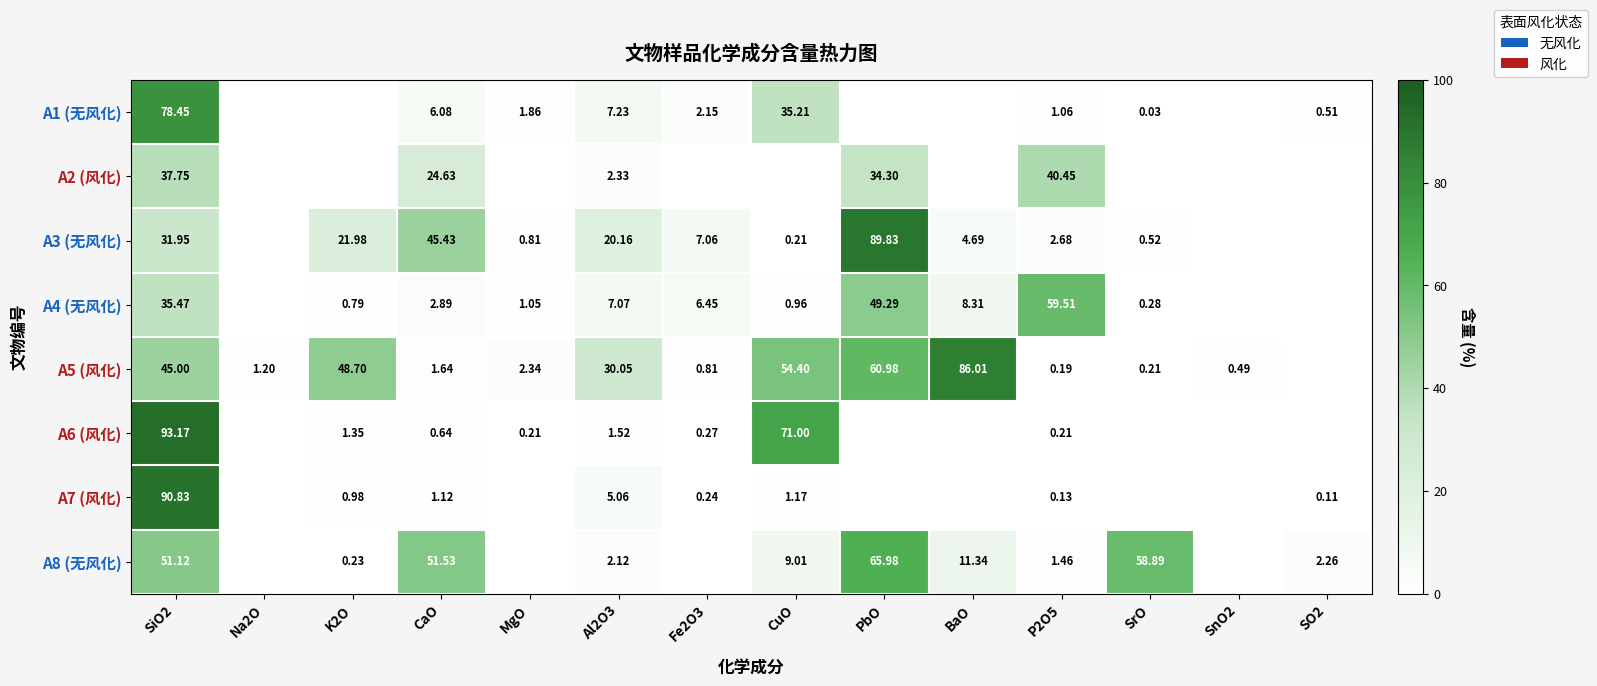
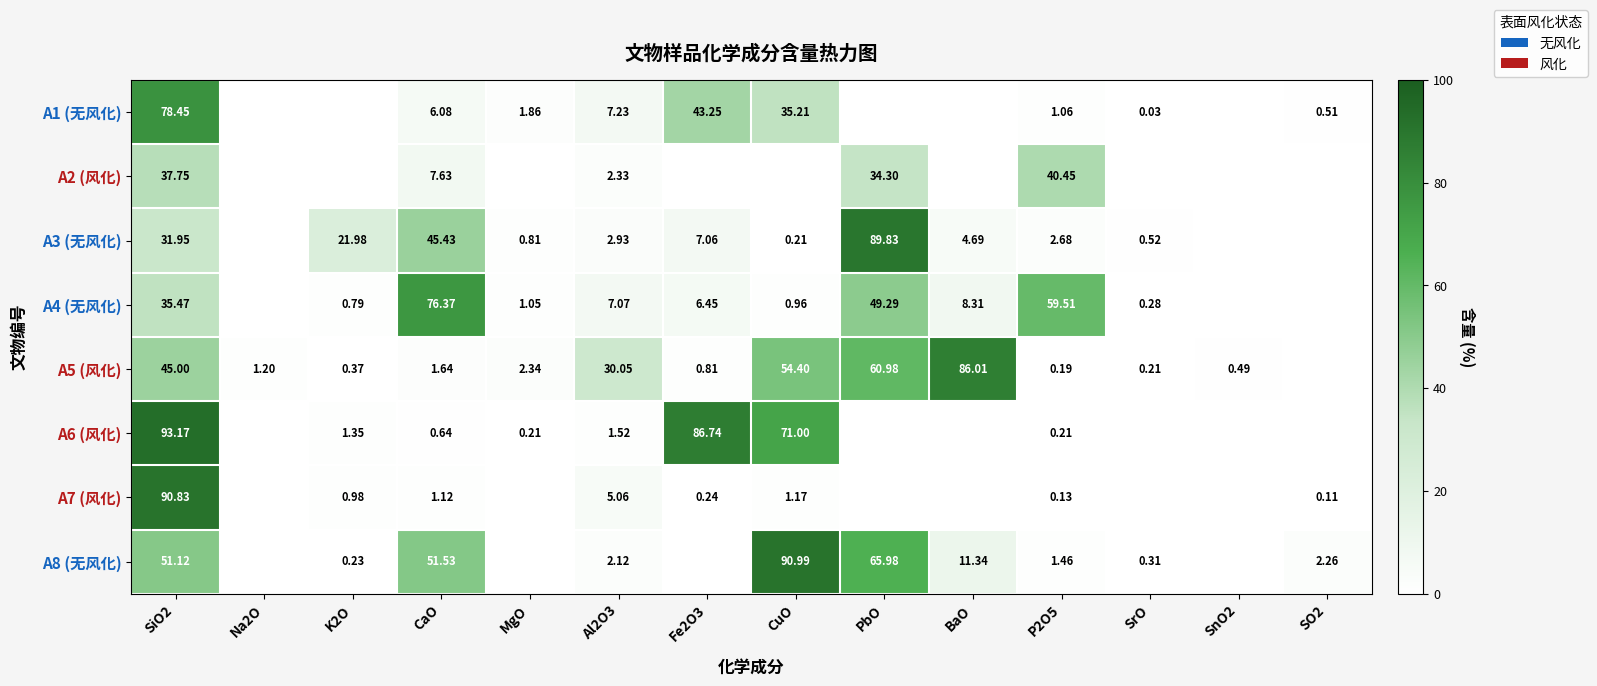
A1 (无风化), Fe2O3: 2.15 -> 43.25
A2 (风化), CaO: 24.63 -> 7.63
A3 (无风化), Al2O3: 20.16 -> 2.93
A4 (无风化), CaO: 2.89 -> 76.37
A5 (风化), K2O: 48.70 -> 0.37
A6 (风化), Fe2O3: 0.27 -> 86.74
A8 (无风化), CuO: 9.01 -> 90.99
A8 (无风化), SrO: 58.89 -> 0.31
